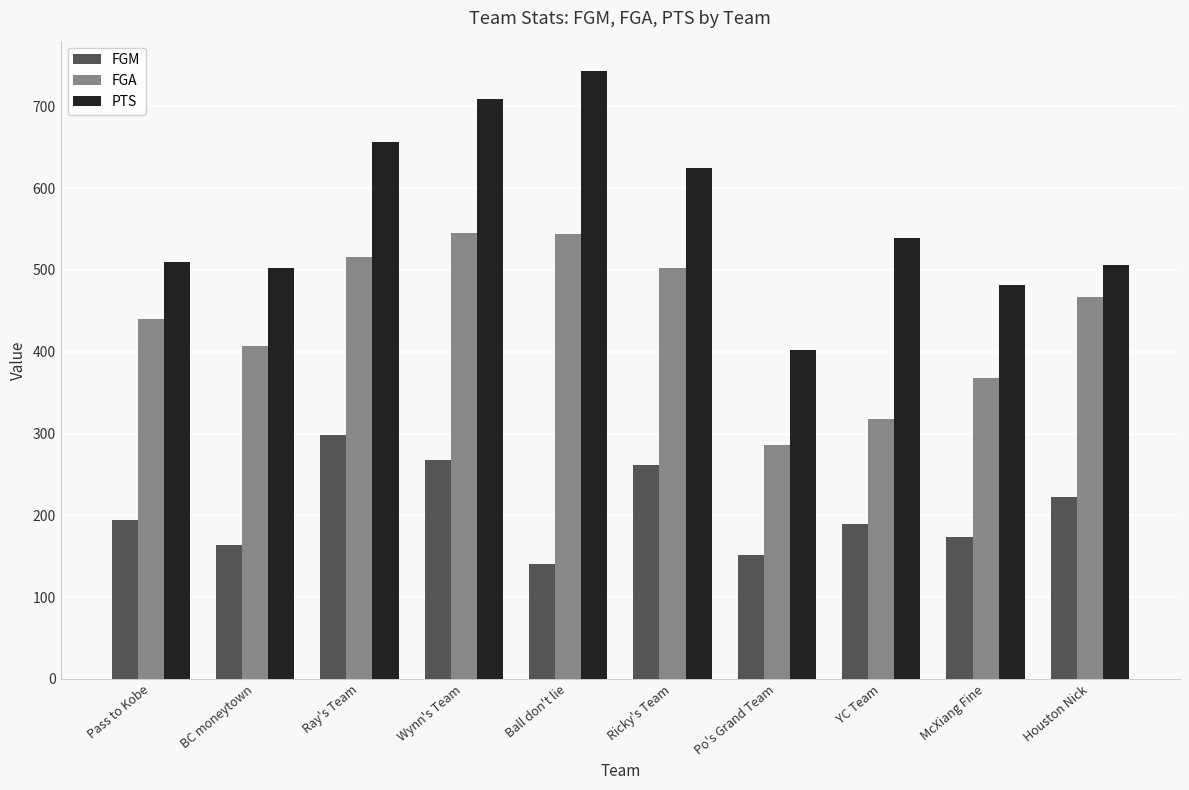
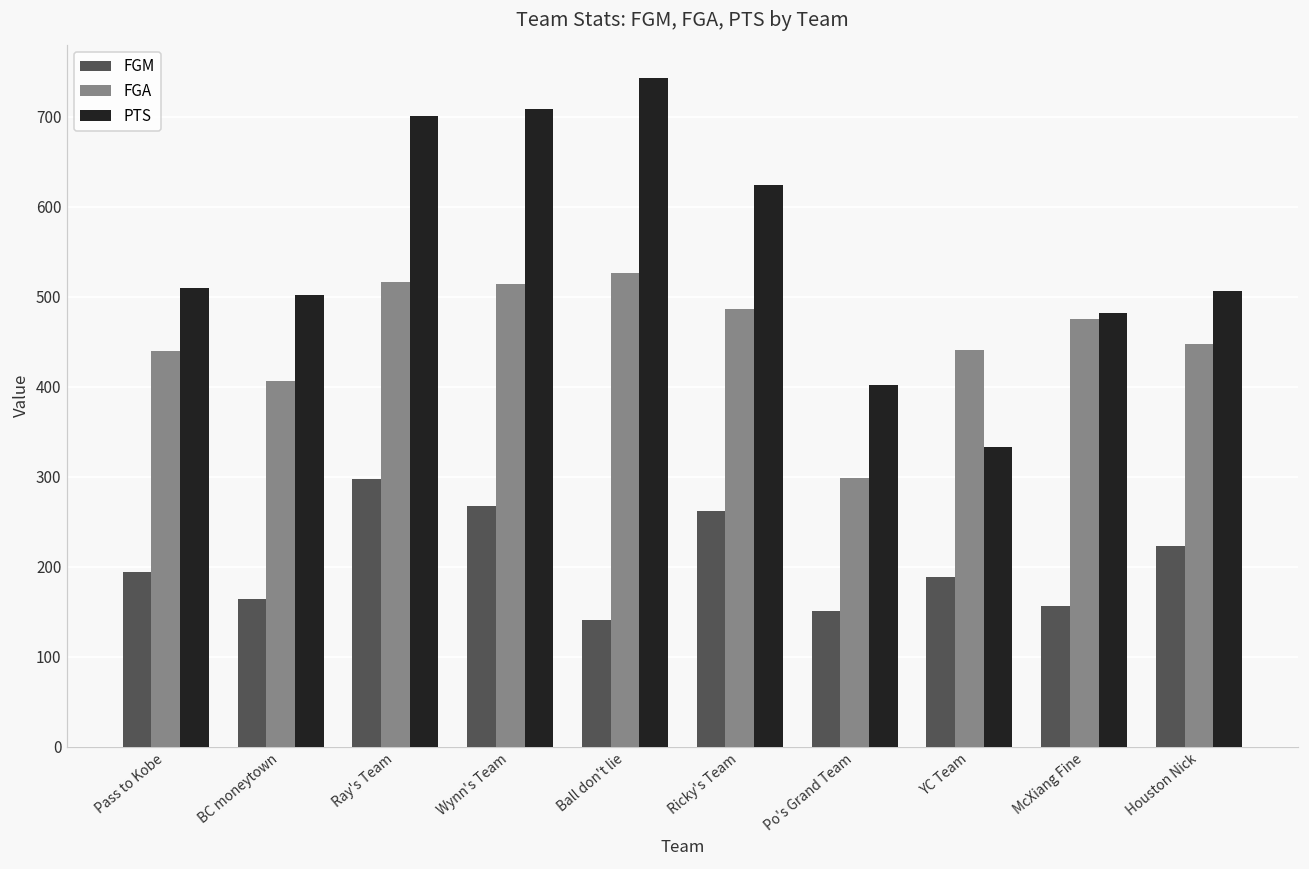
PTS, Ray's Team: 660 -> 700
FGA, Wynn's Team: 550 -> 510
FGA, Ball don't lie: 540 -> 530
FGA, Ricky's Team: 500 -> 490
FGA, Po's Grand Team: 290 -> 300
FGA, YC Team: 320 -> 440
PTS, YC Team: 540 -> 330
FGM, McXiang Fine: 170 -> 160
FGA, McXiang Fine: 370 -> 480
FGA, Houston Nick: 470 -> 450
